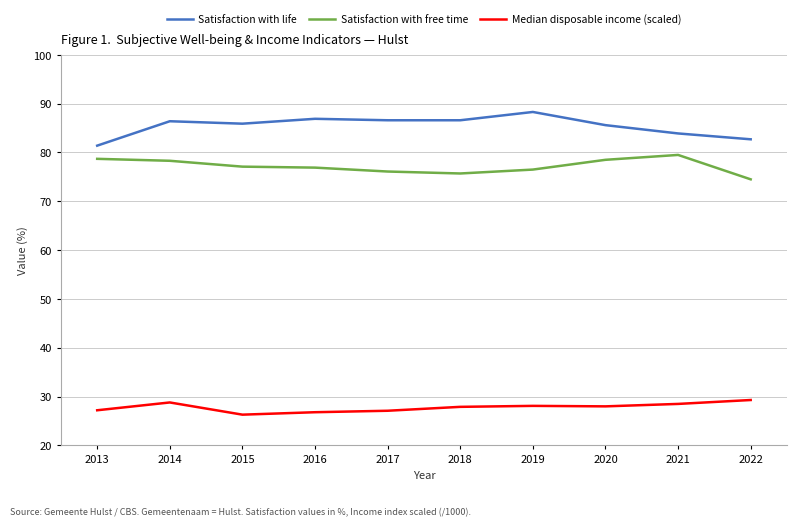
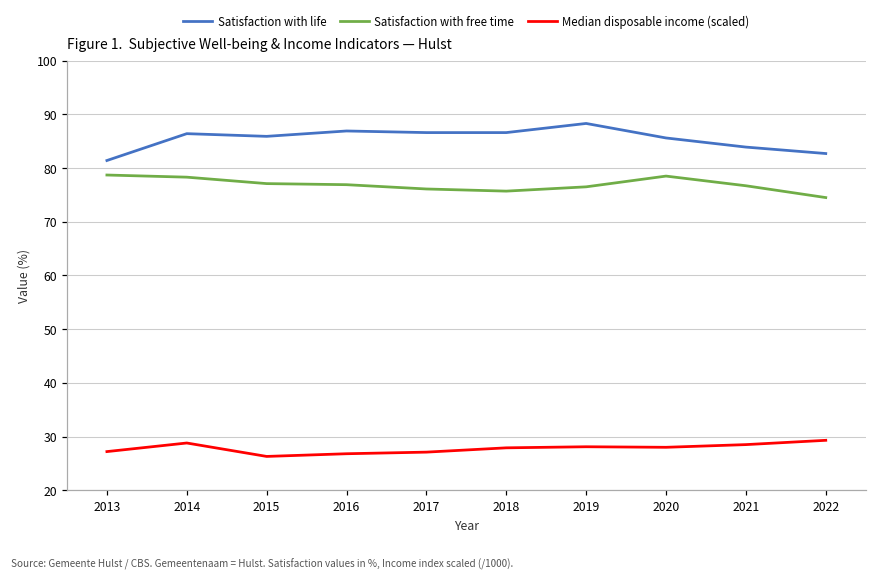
Satisfaction with free time, 2021: 80 -> 77
